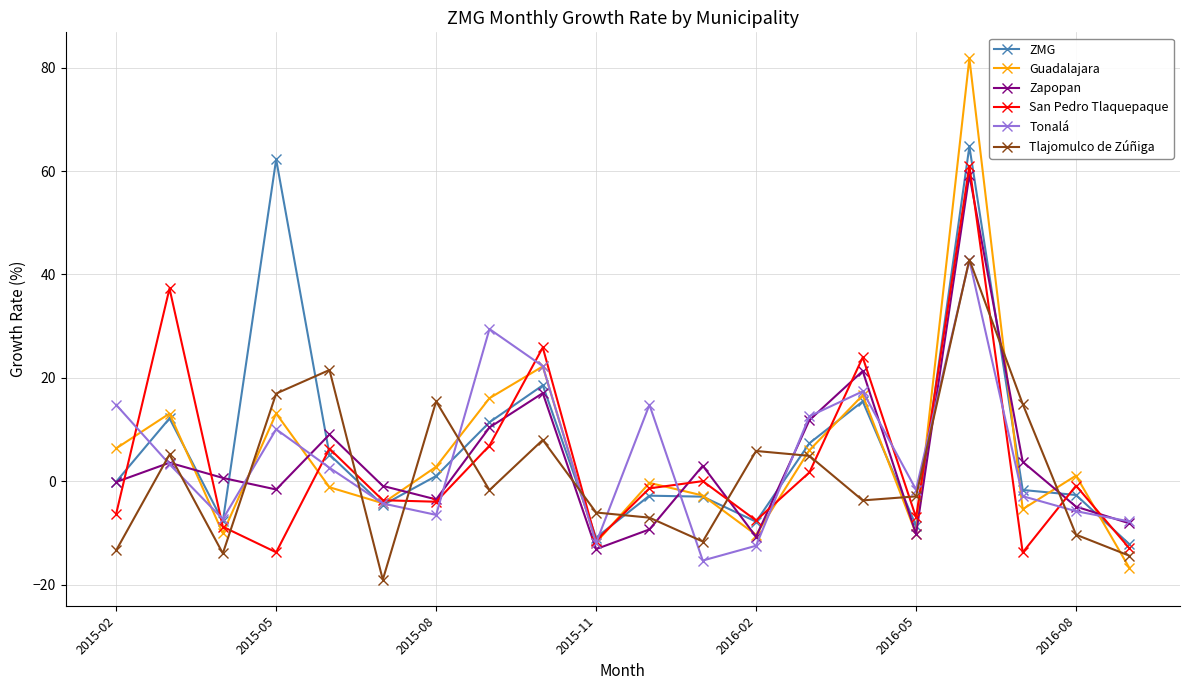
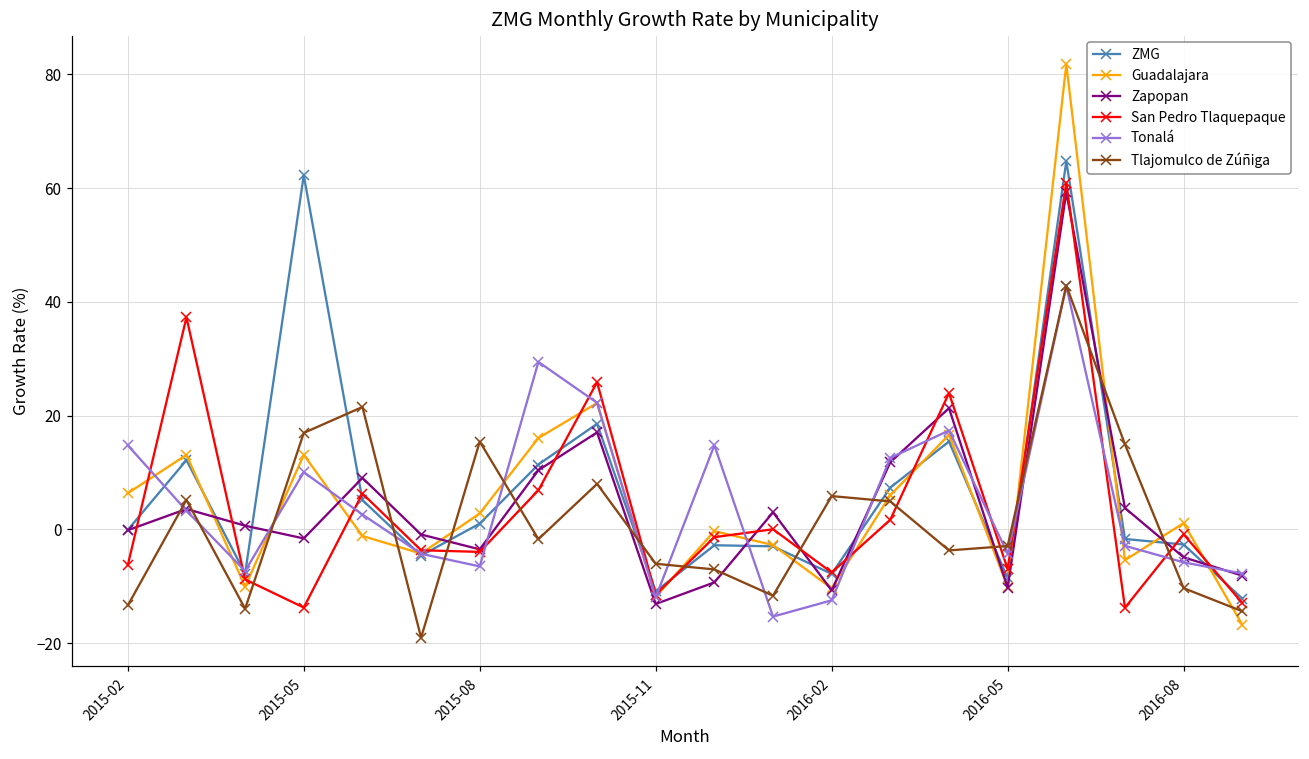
Tonalá, 2016-05: -2 -> -4
